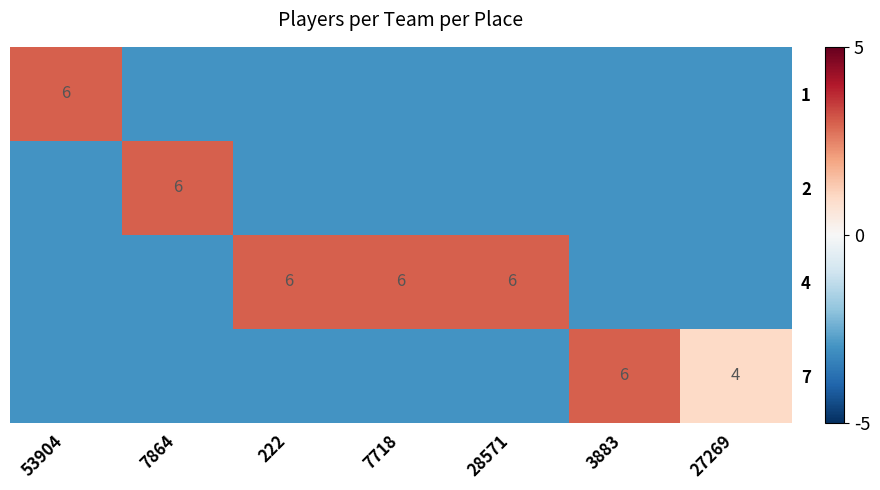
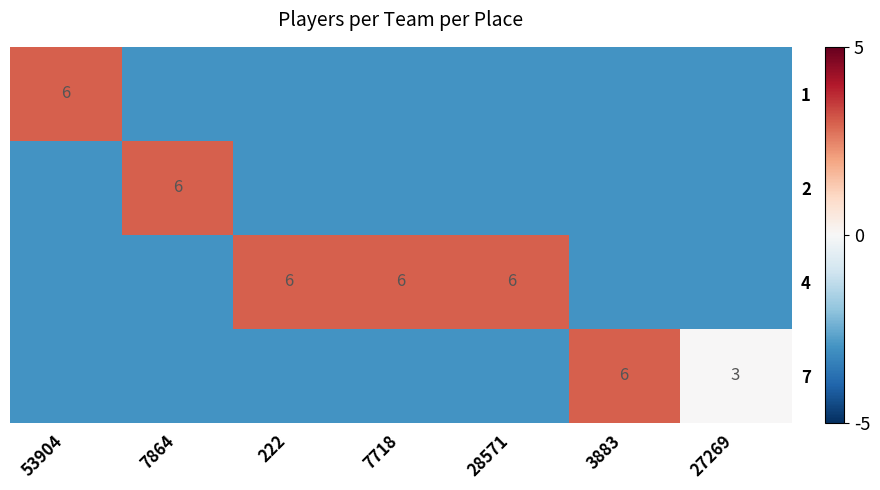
7, 27269: 4 -> 3
